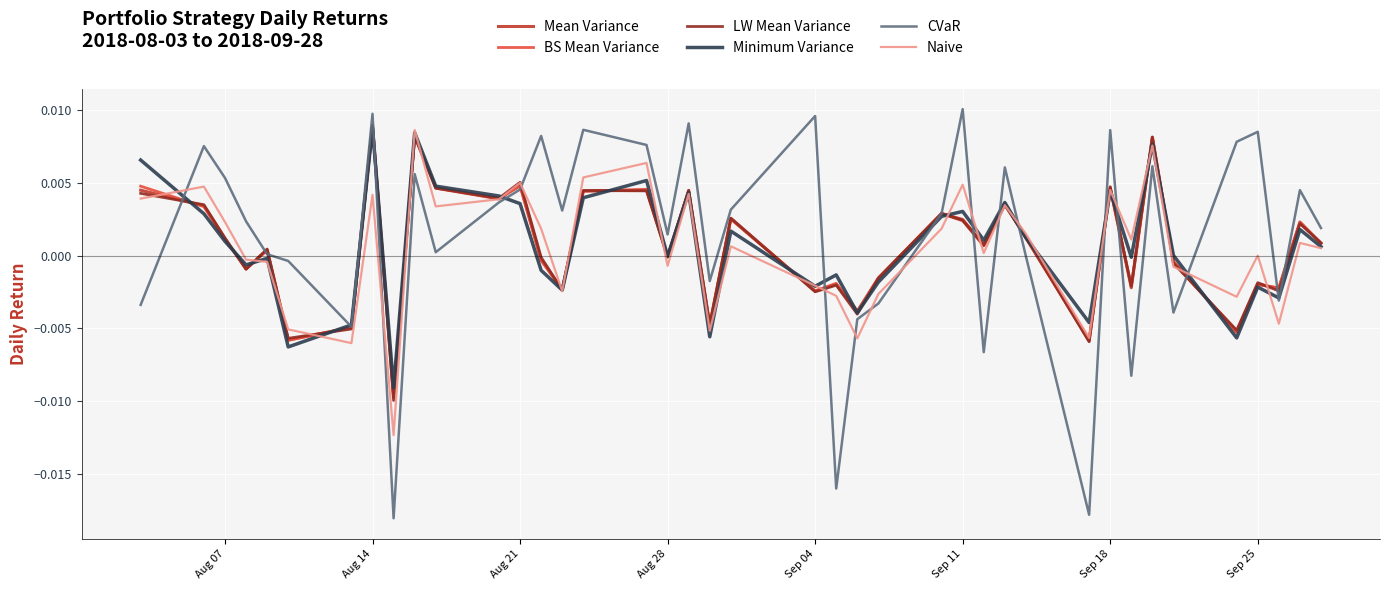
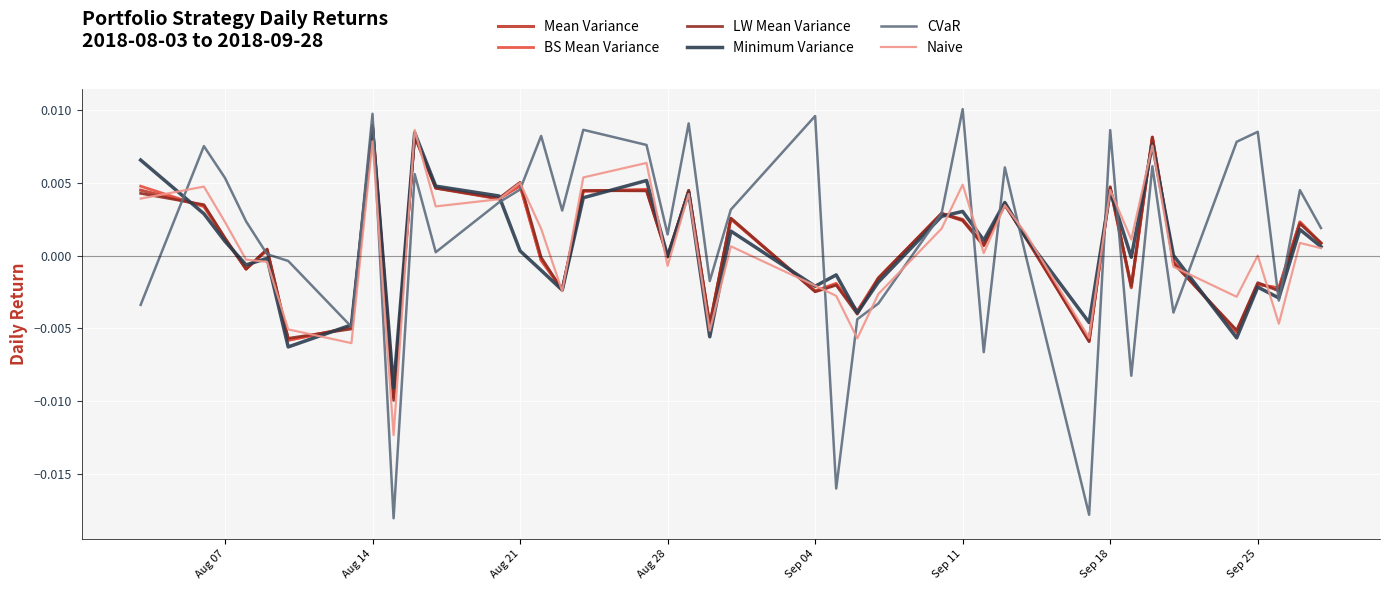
Naive, Aug 14: 0.0042 -> 0.0078
Minimum Variance, Aug 21: 0.0036 -> 0.0003
